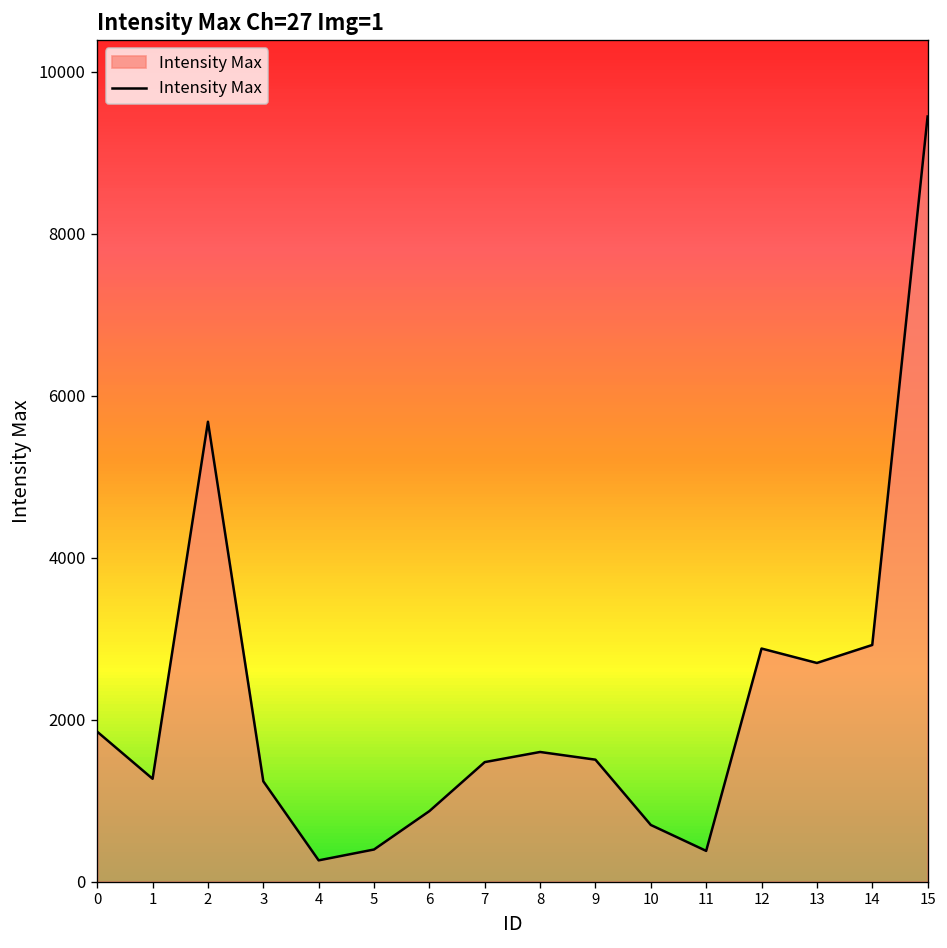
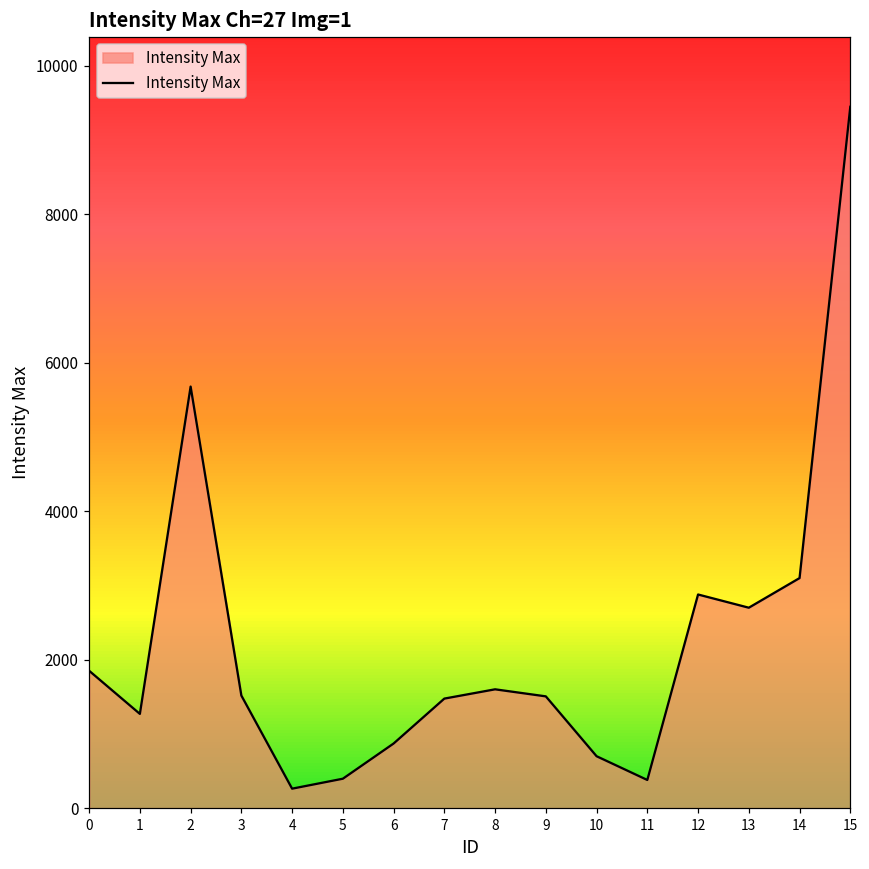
3: 1200 -> 1500
14: 2900 -> 3100
